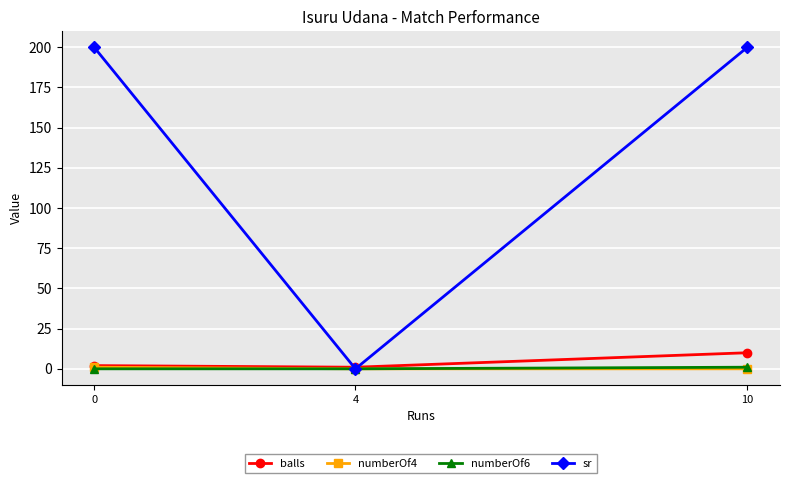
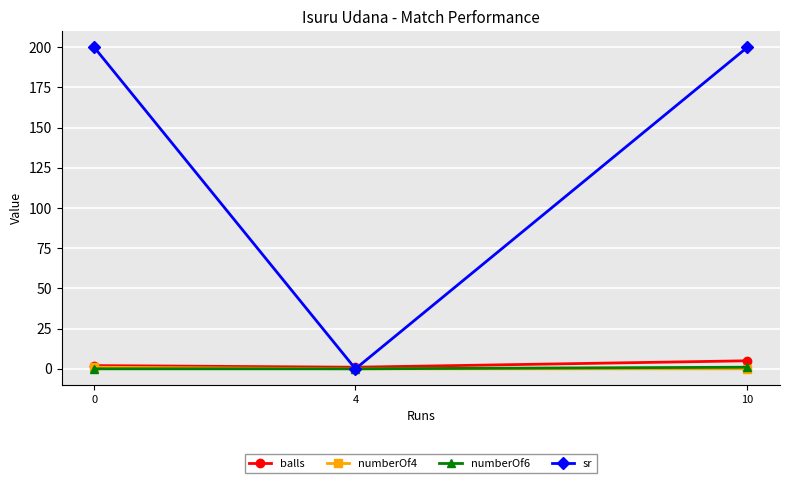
balls, 10: 10 -> 5
